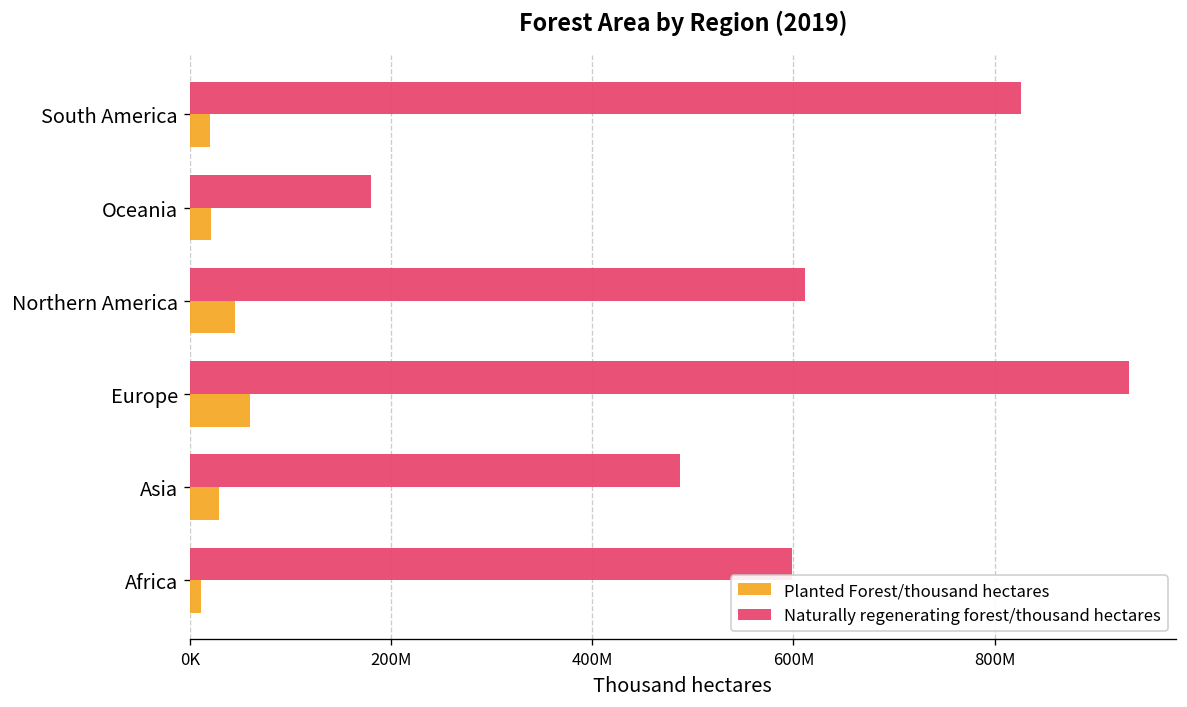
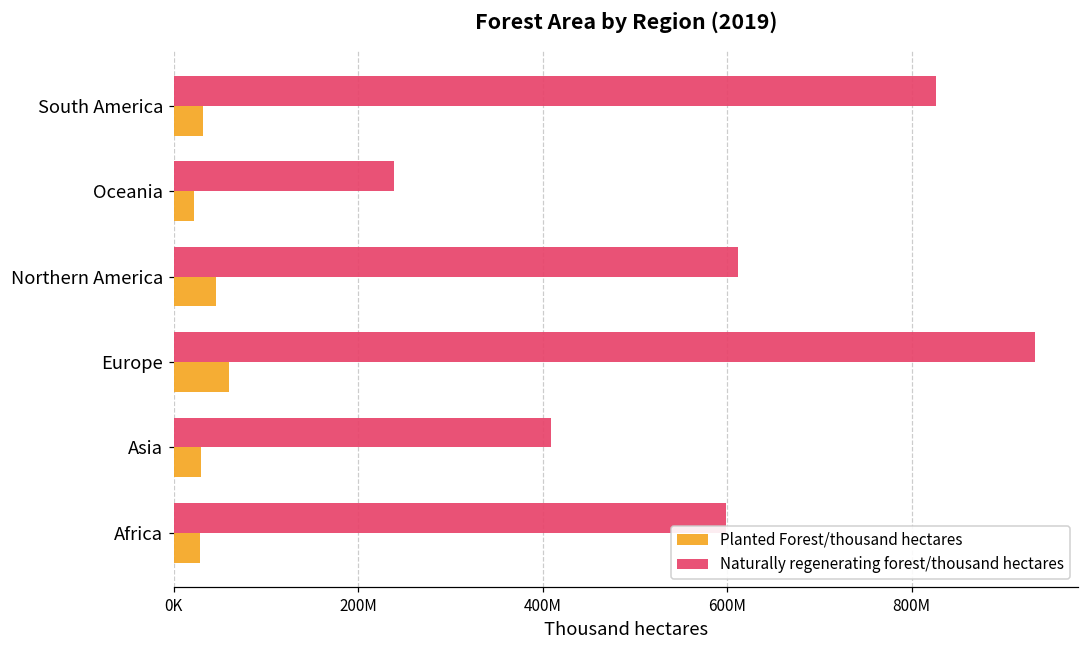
Planted Forest/thousand hectares, South America: 20000000 -> 30000000
Naturally regenerating forest/thousand hectares, Oceania: 180000000 -> 240000000
Naturally regenerating forest/thousand hectares, Asia: 490000000 -> 410000000
Planted Forest/thousand hectares, Africa: 10000000 -> 30000000
